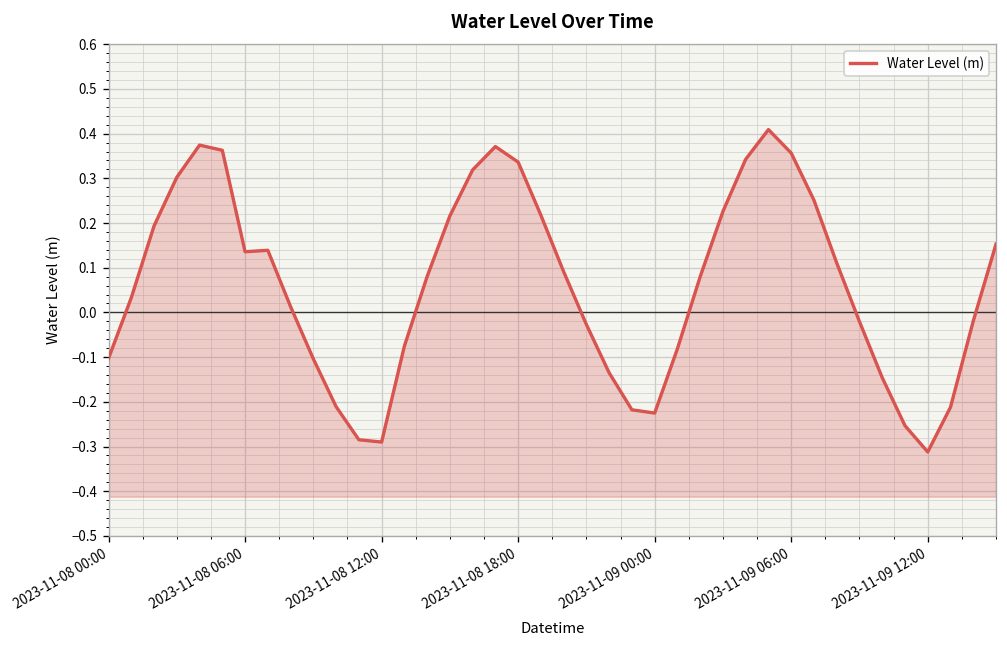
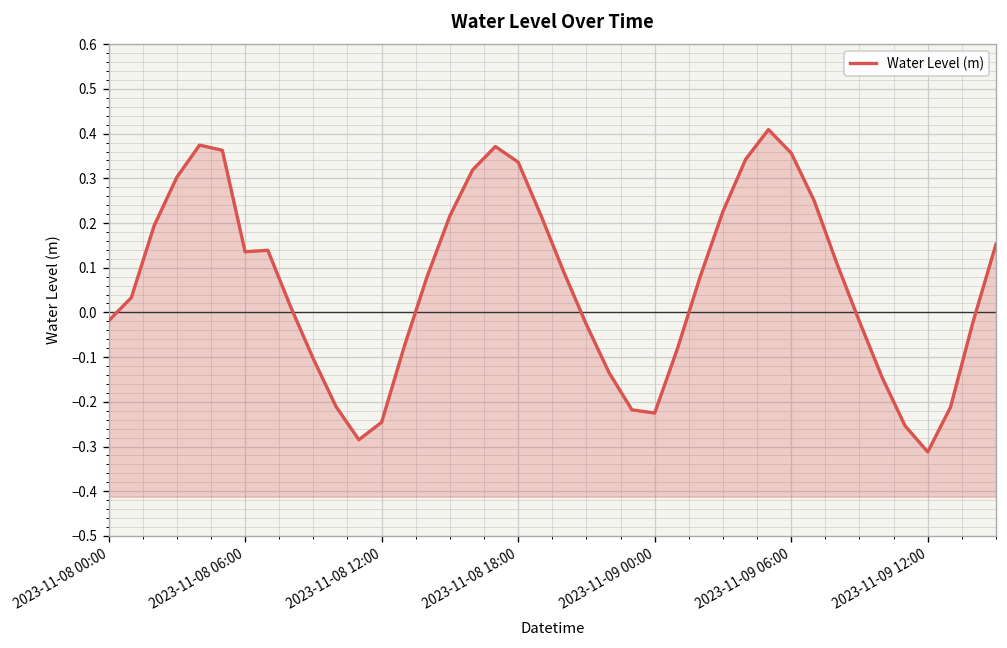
2023-11-08 00:00: -0.10 -> -0.02
2023-11-08 12:00: -0.29 -> -0.25
